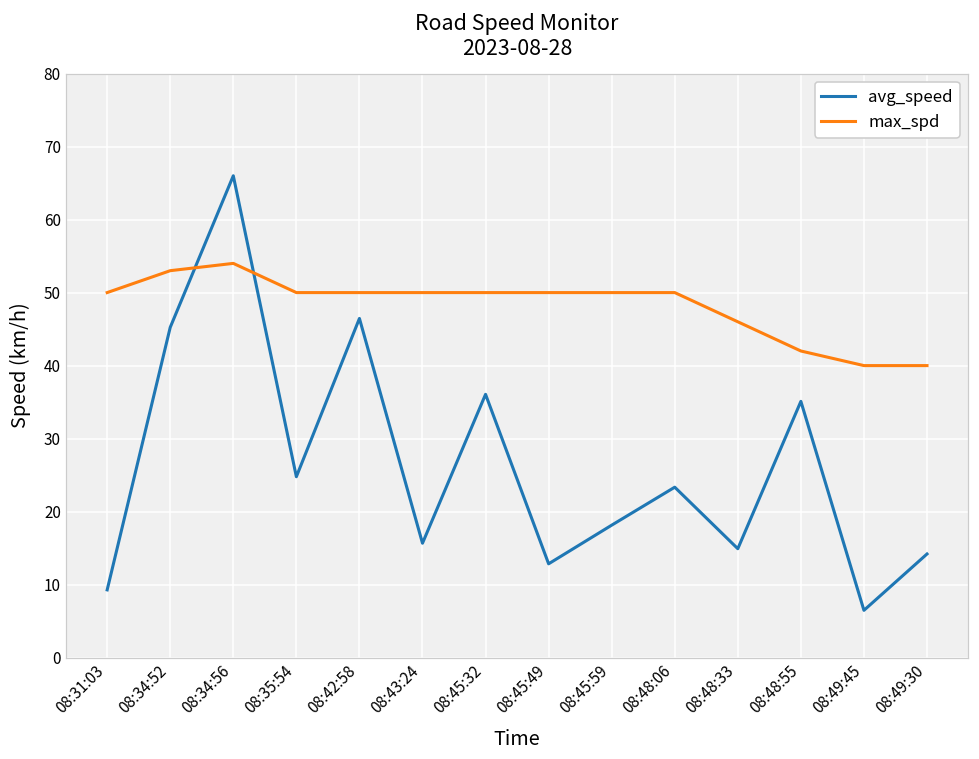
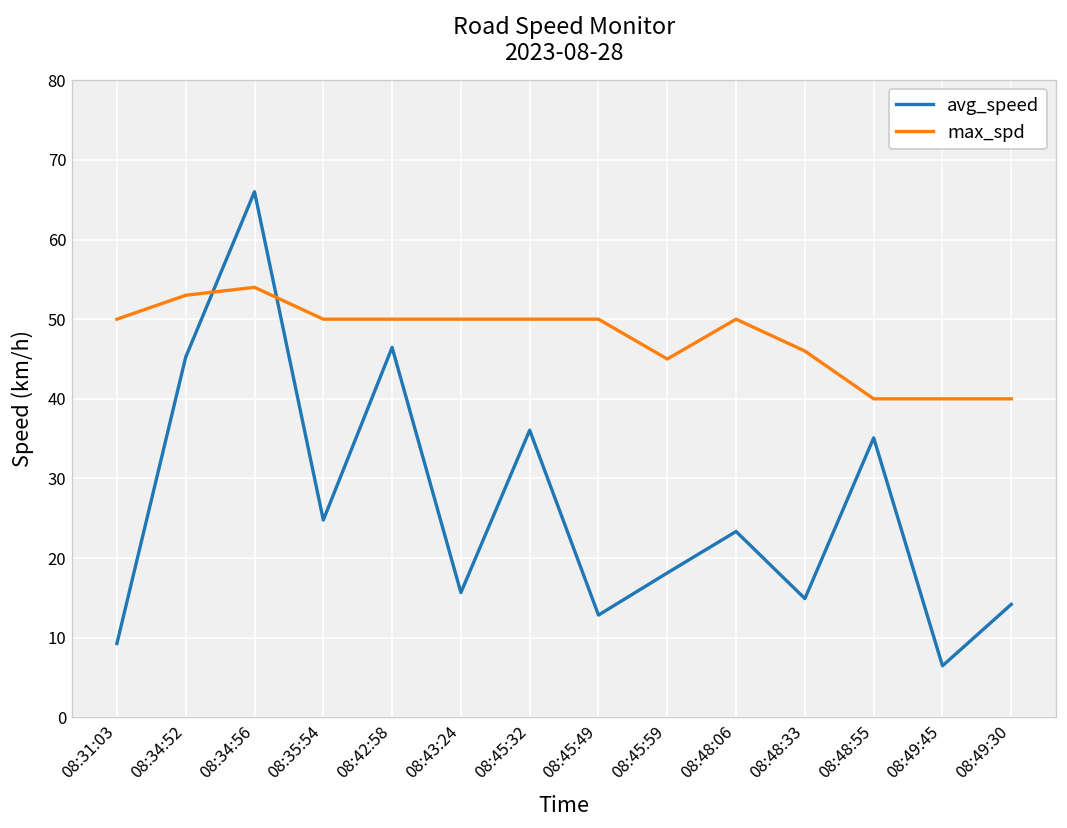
max_spd, 08:45:59: 50 -> 45
max_spd, 08:48:55: 42 -> 40
